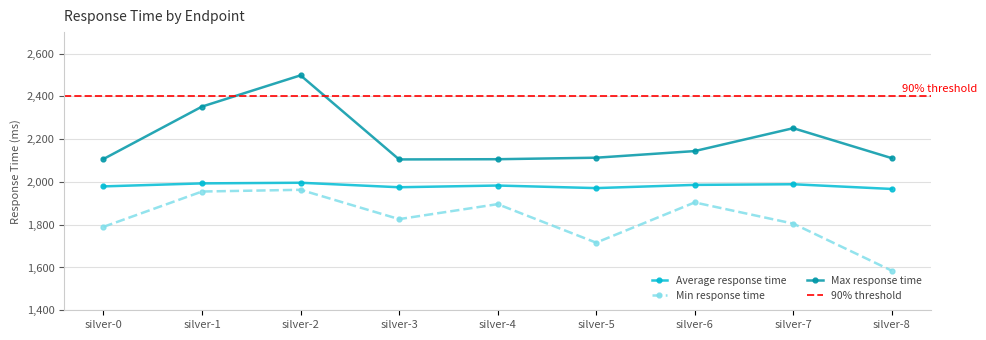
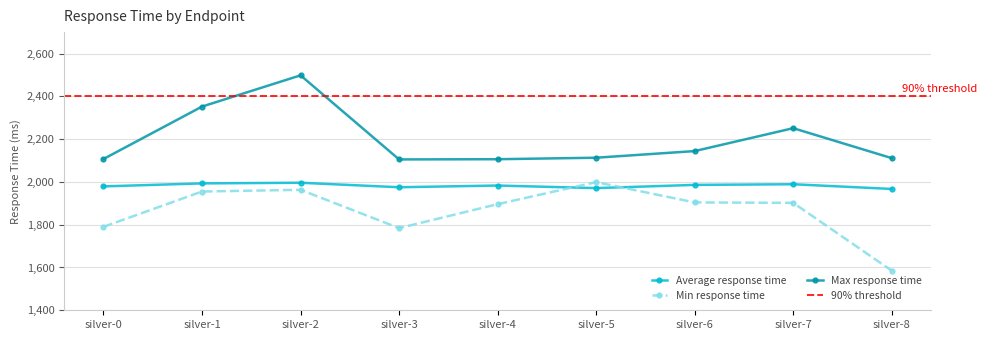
Min response time, silver-3: 1,830 -> 1,780
Min response time, silver-5: 1,720 -> 2,000
Min response time, silver-7: 1,810 -> 1,900
